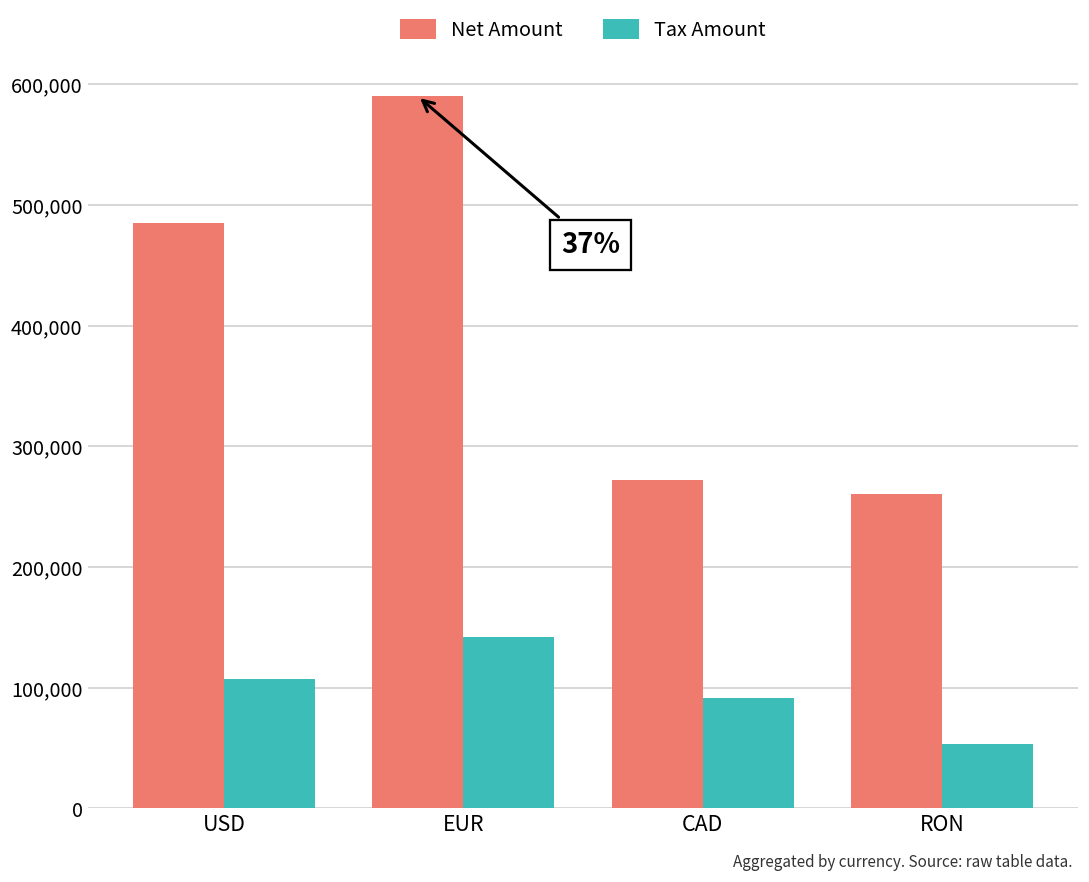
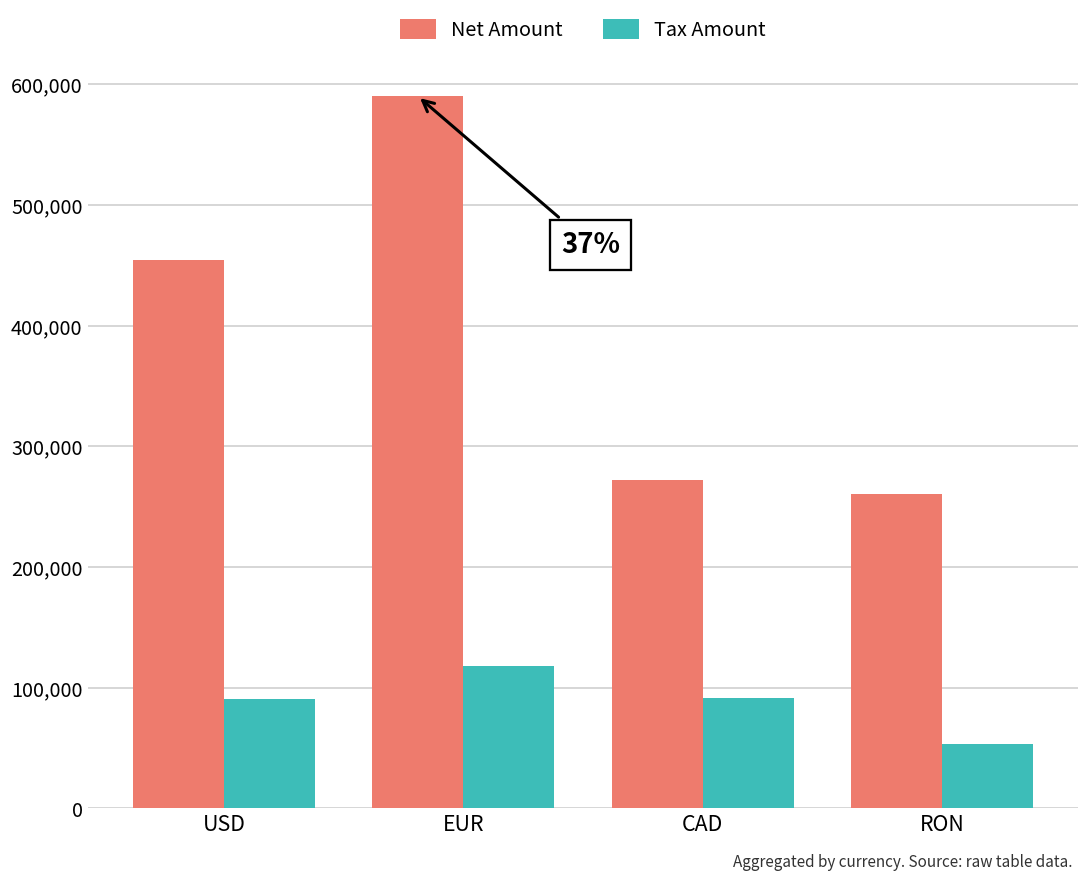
Net Amount, USD: 485,000 -> 455,000
Tax Amount, USD: 107,000 -> 91,000
Tax Amount, EUR: 142,000 -> 118,000
